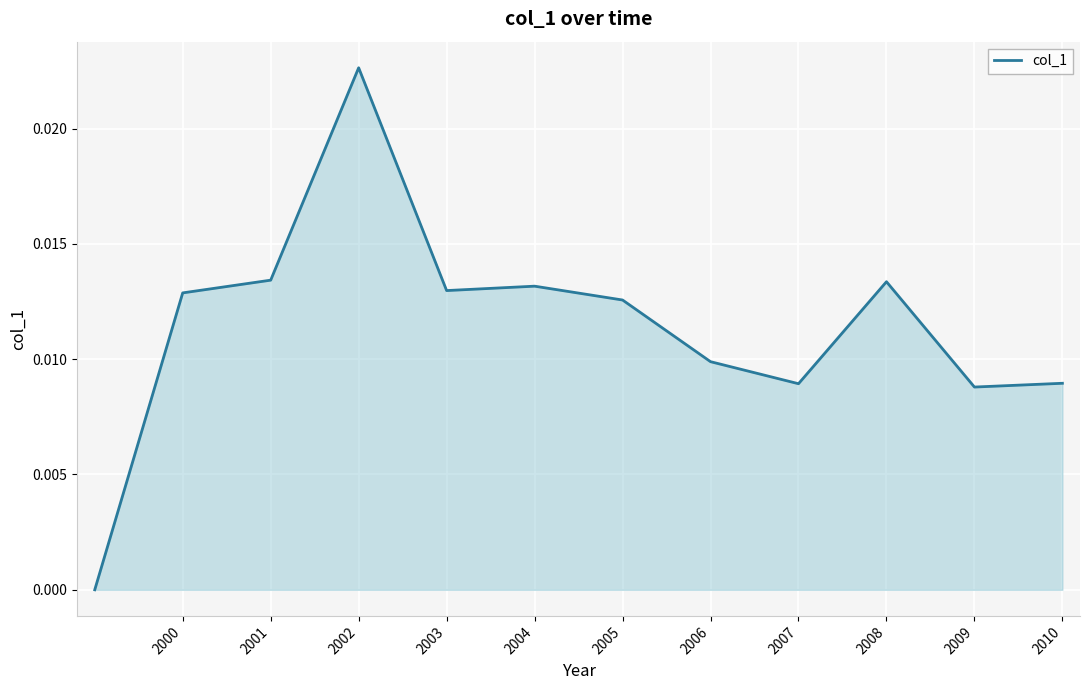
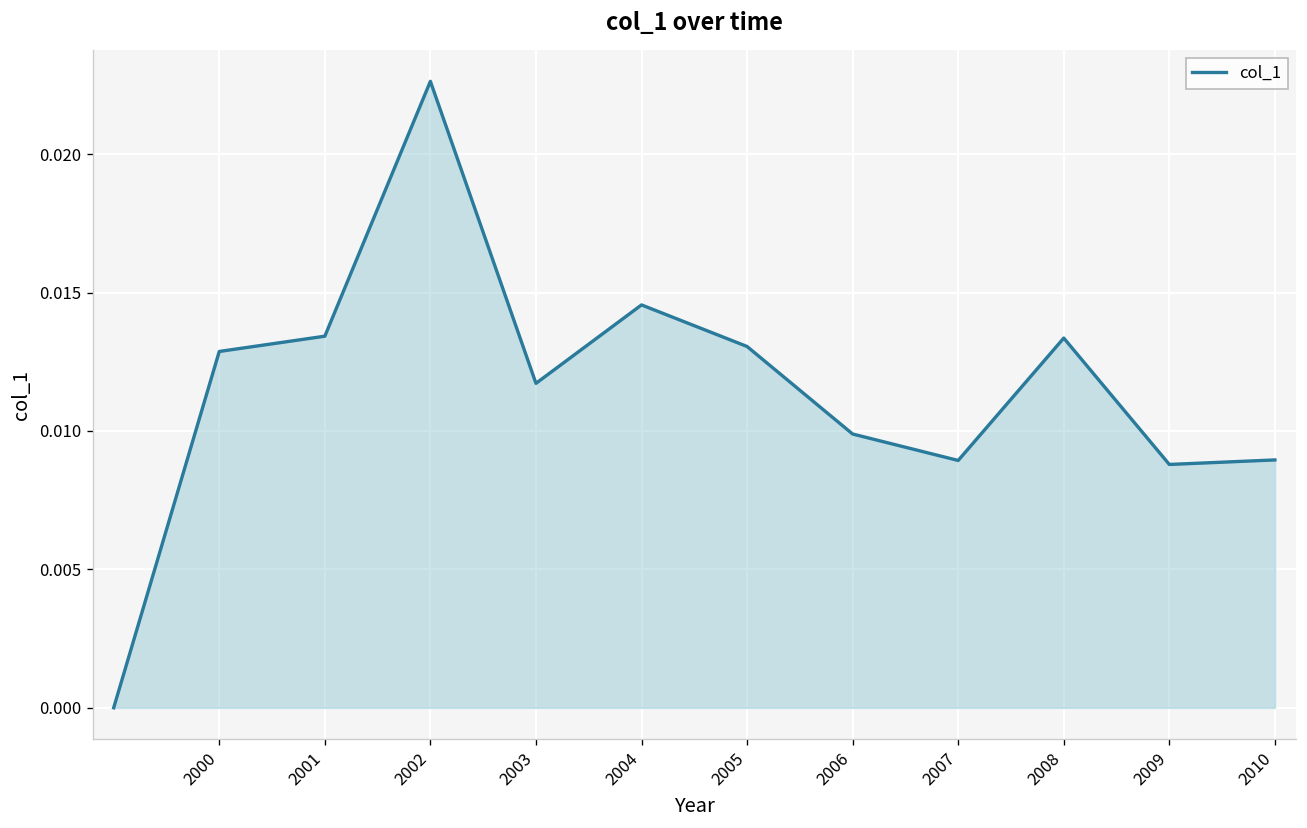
2003: 0.0130 -> 0.0117
2004: 0.0132 -> 0.0146
2005: 0.0126 -> 0.0131
